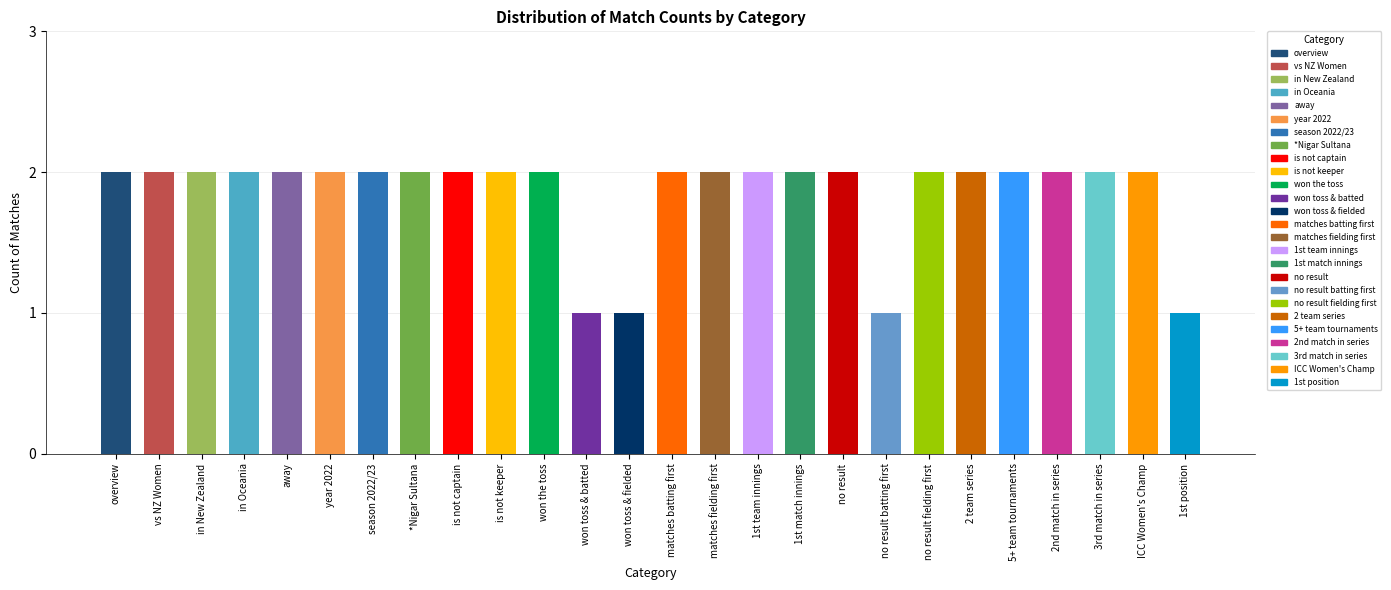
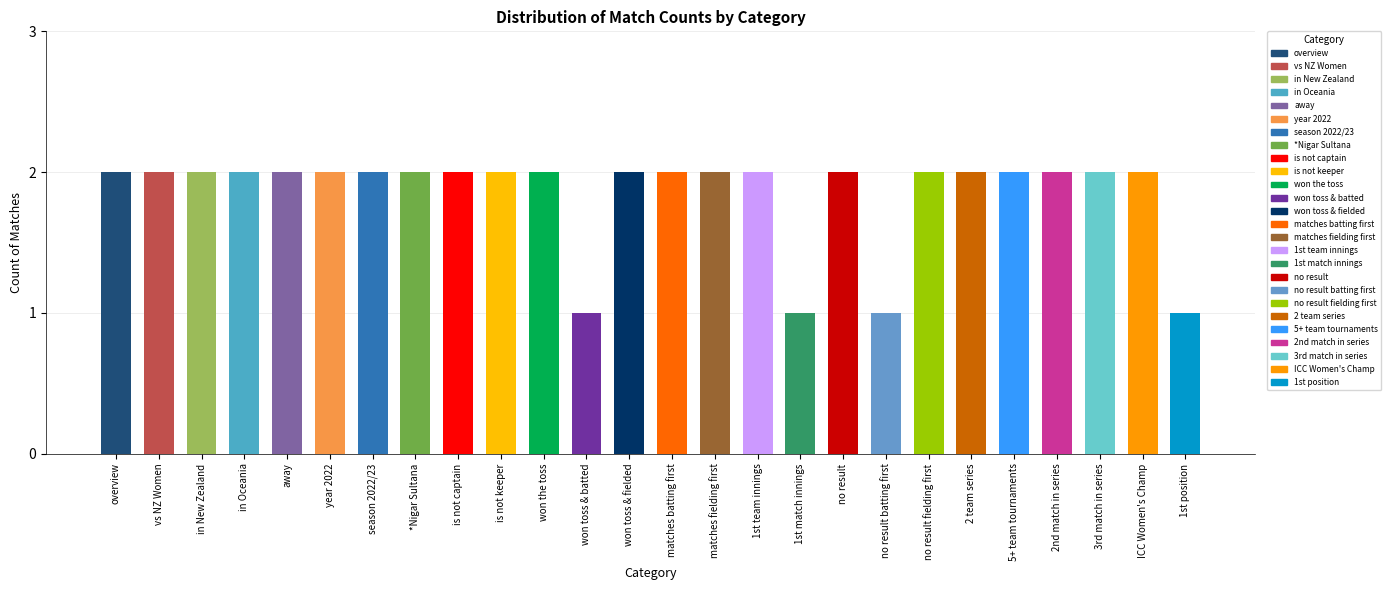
won toss & fielded: 1 -> 2
1st match innings: 2 -> 1
